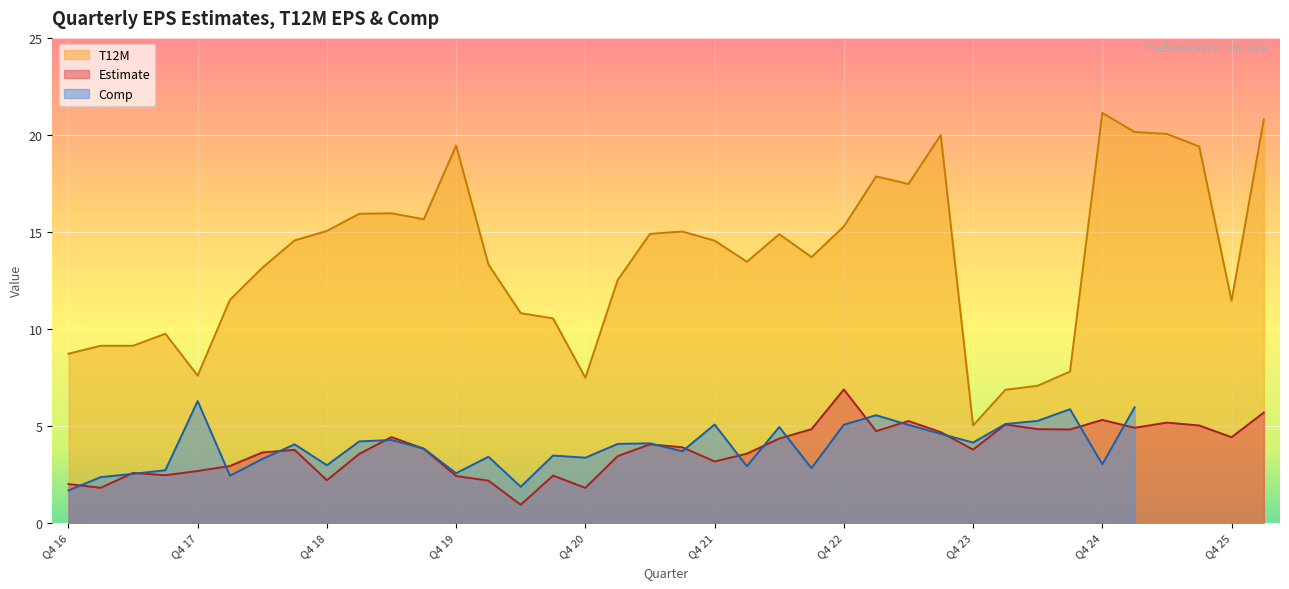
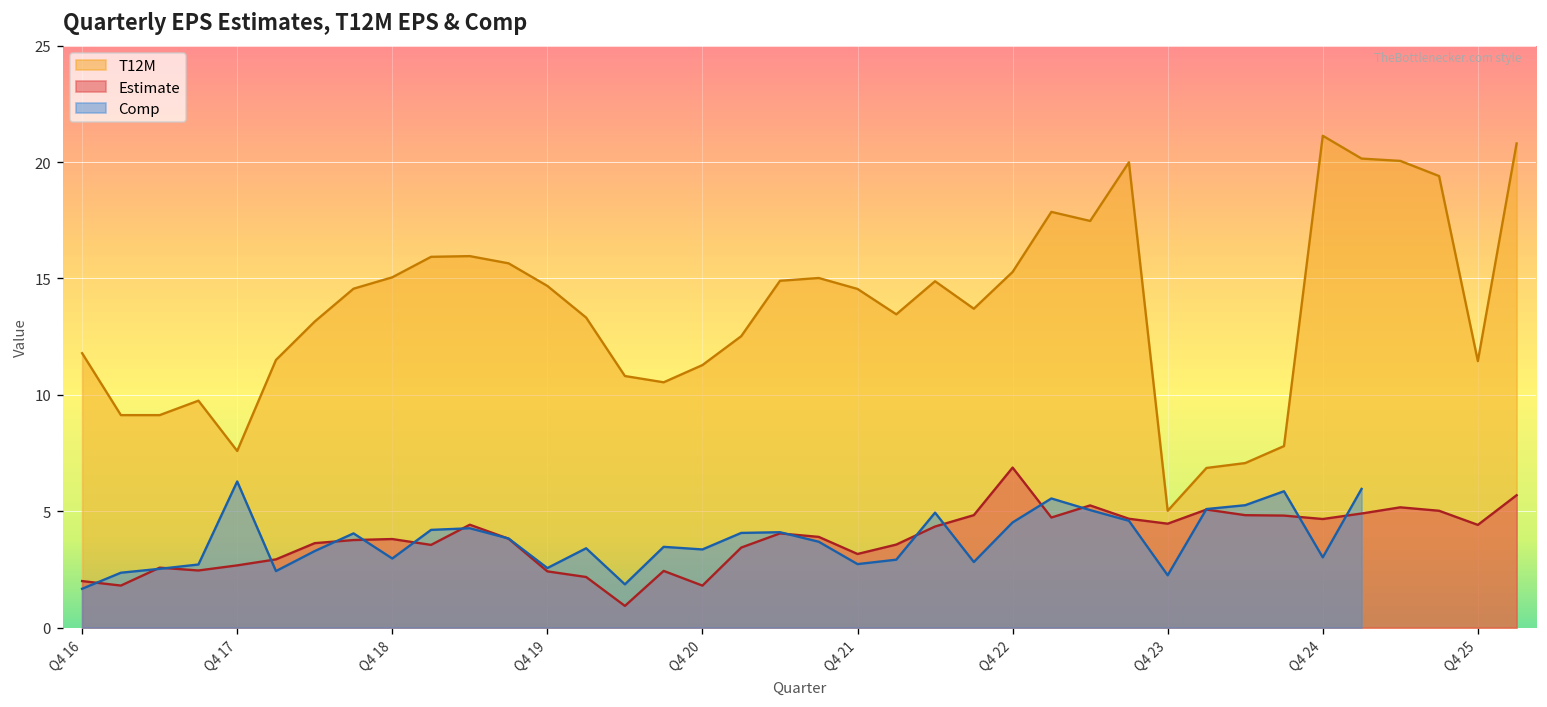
T12M, Q4 16: 8.7 -> 11.8
Estimate, Q4 18: 2.2 -> 3.8
T12M, Q4 19: 19.5 -> 14.7
T12M, Q4 20: 7.5 -> 11.3
Comp, Q4 21: 5.1 -> 2.7
Comp, Q4 22: 5.1 -> 4.5
Estimate, Q4 23: 3.8 -> 4.5
Comp, Q4 23: 4.1 -> 2.3
Estimate, Q4 24: 5.3 -> 4.7
